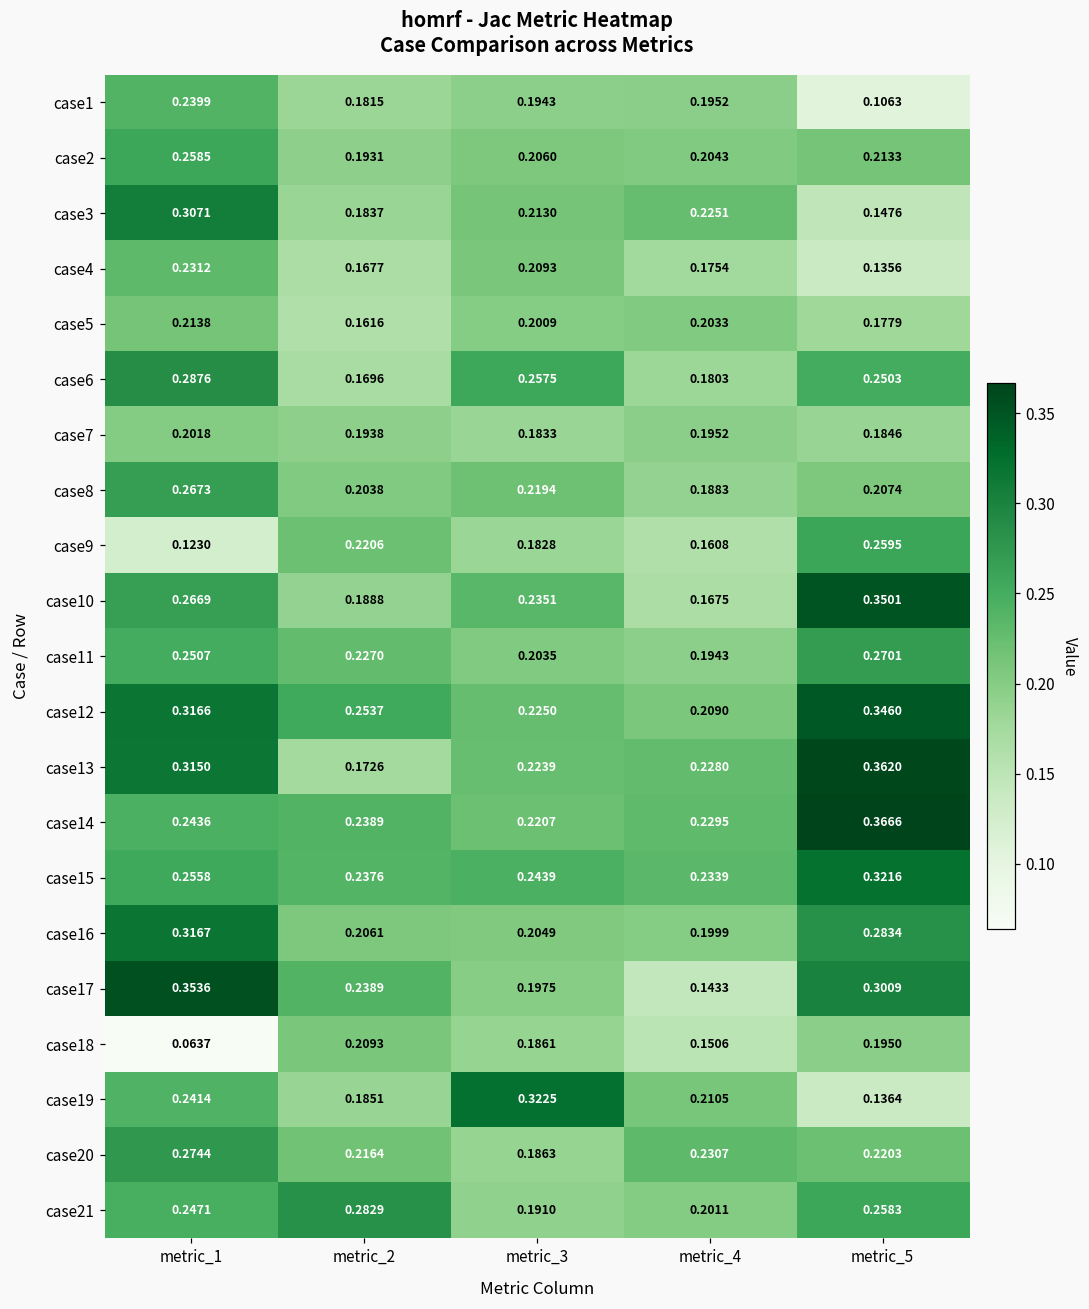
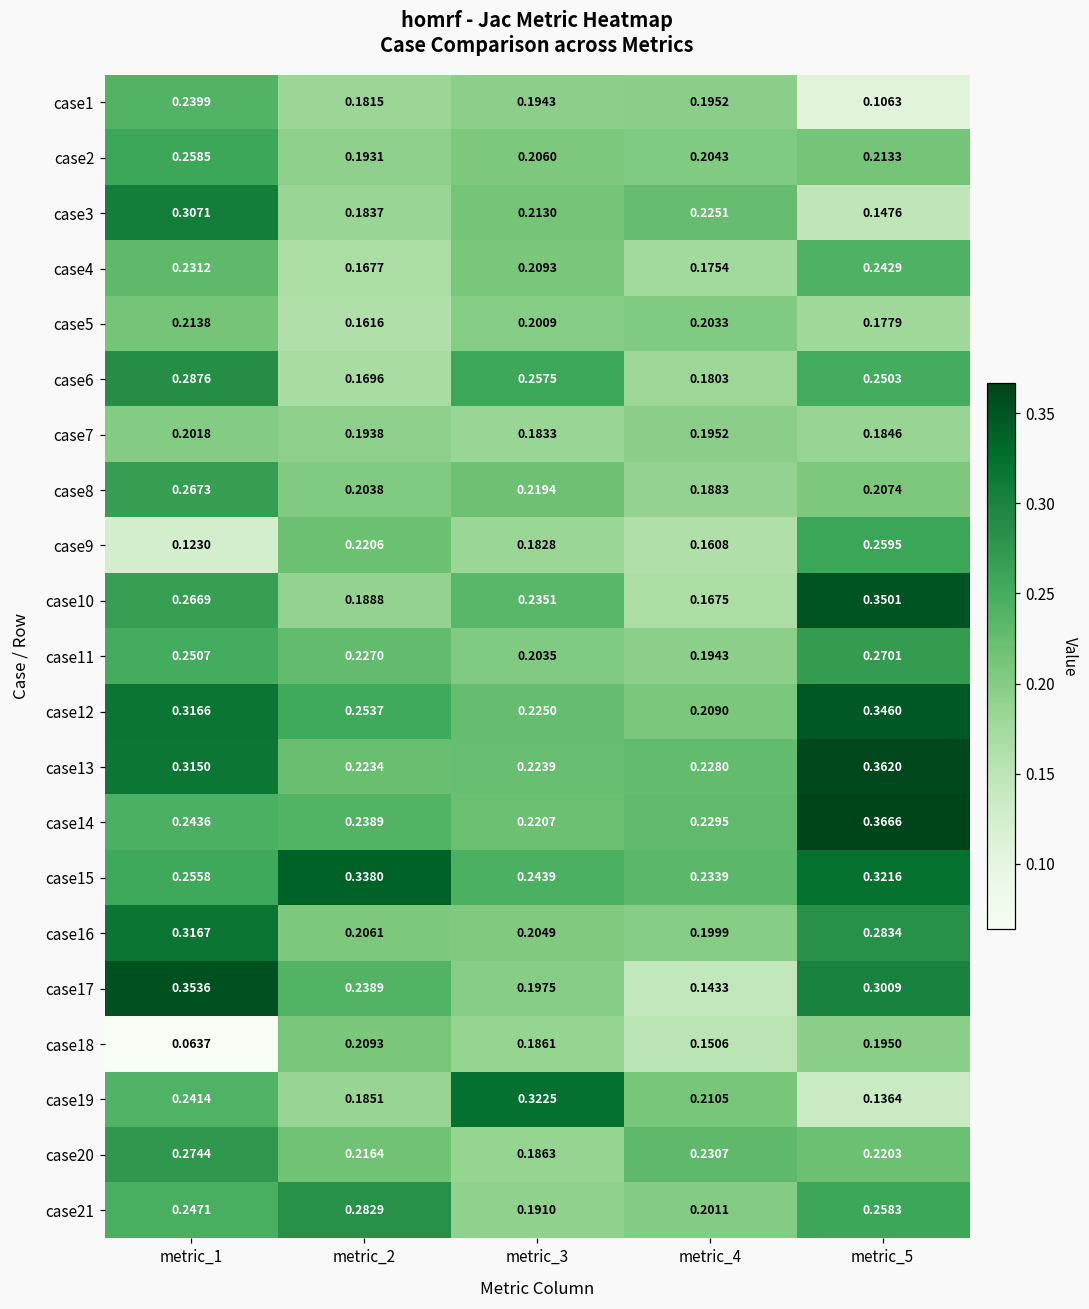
case4, metric_5: 0.1356 -> 0.2429
case13, metric_2: 0.1726 -> 0.2234
case15, metric_2: 0.2376 -> 0.3380
